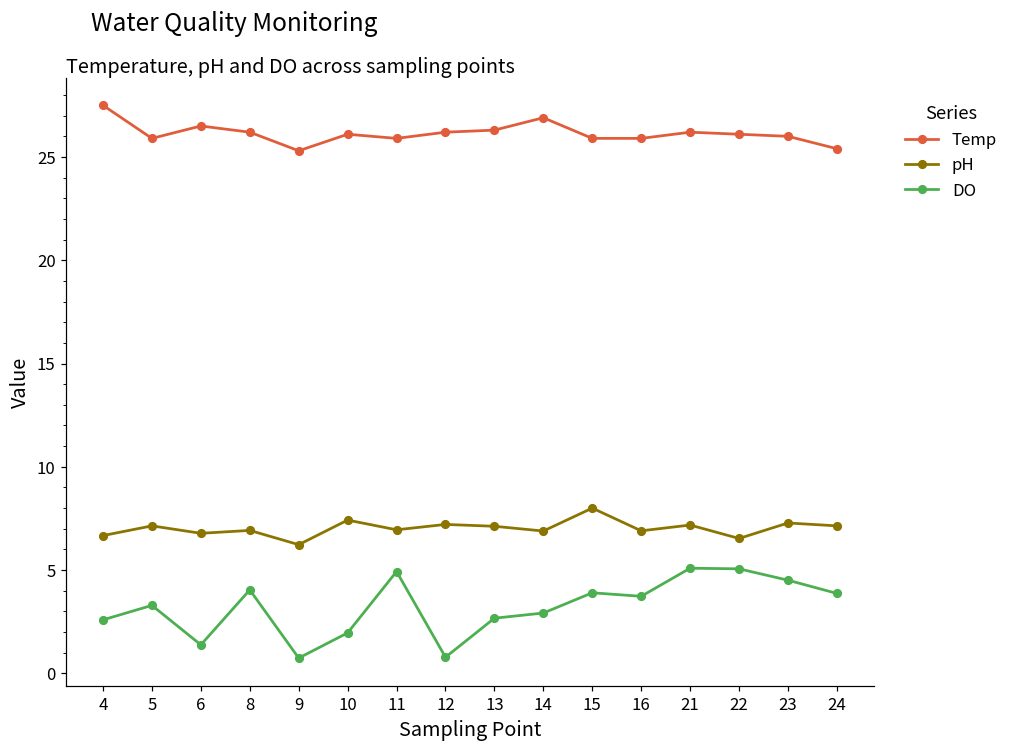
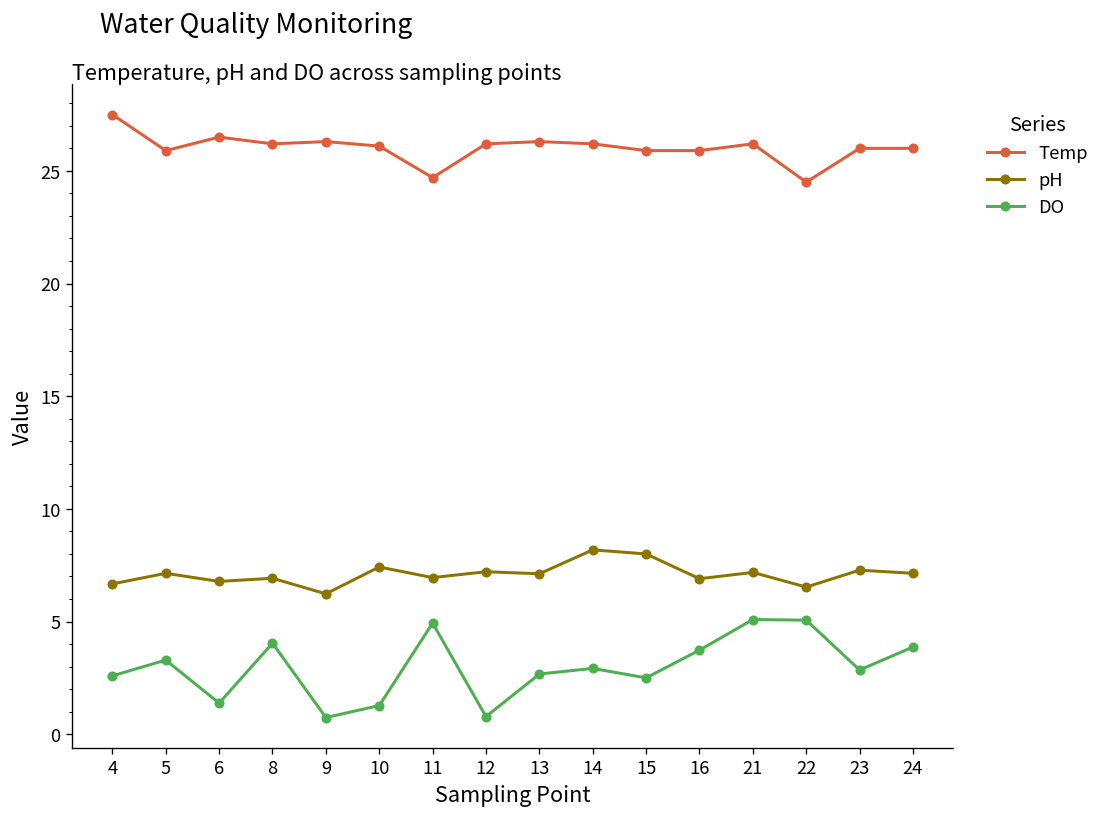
Temp, 9: 25.3 -> 26.3
DO, 10: 2.0 -> 1.3
Temp, 11: 25.9 -> 24.7
Temp, 14: 26.9 -> 26.2
pH, 14: 6.9 -> 8.2
DO, 15: 3.9 -> 2.5
Temp, 22: 26.1 -> 24.5
DO, 23: 4.5 -> 2.9
Temp, 24: 25.4 -> 26.0
